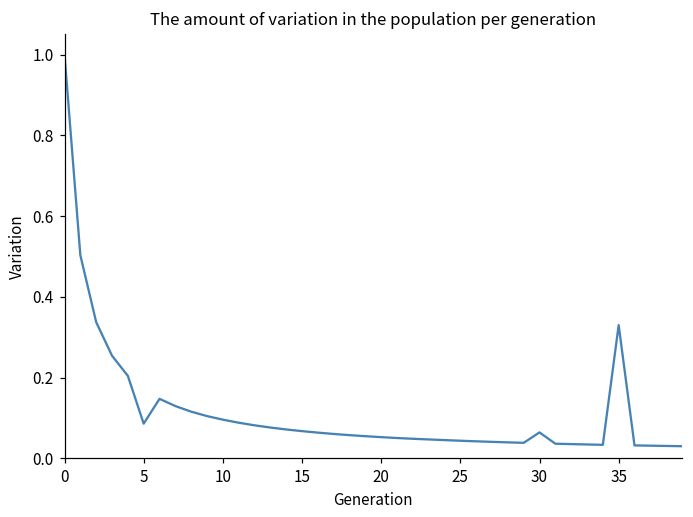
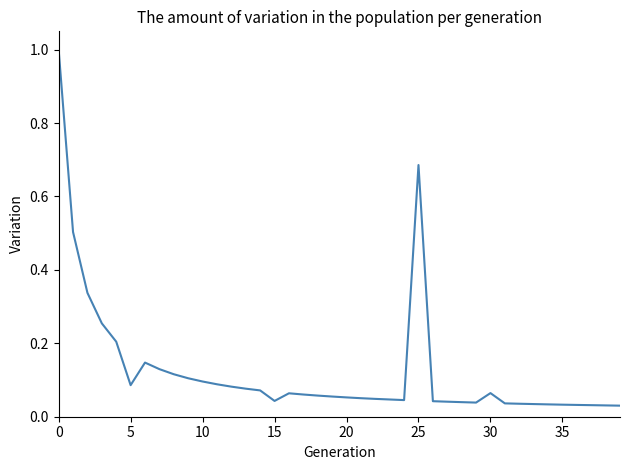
15: 0.07 -> 0.04
25: 0.04 -> 0.69
35: 0.33 -> 0.03
